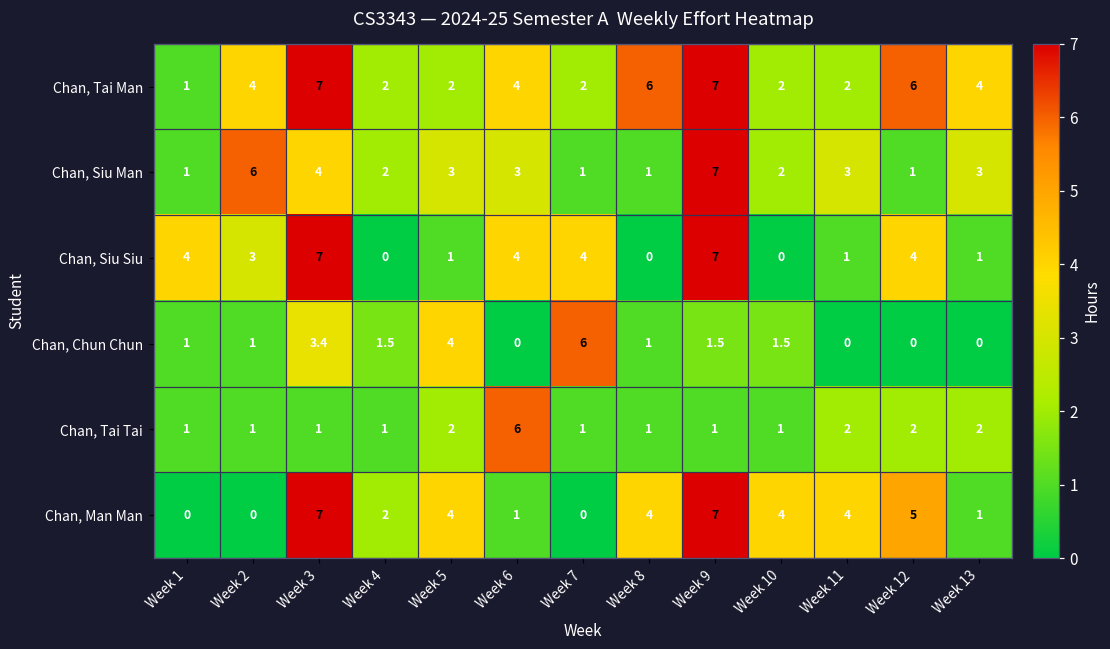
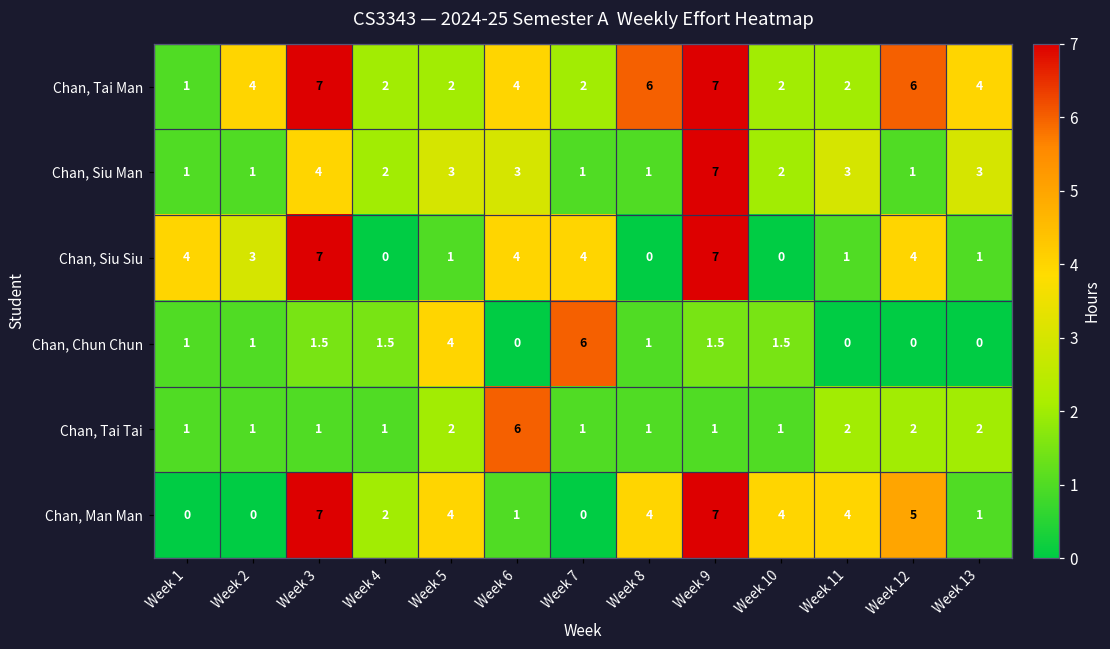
Chan, Siu Man, Week 2: 6 -> 1
Chan, Chun Chun, Week 3: 3.4 -> 1.5
